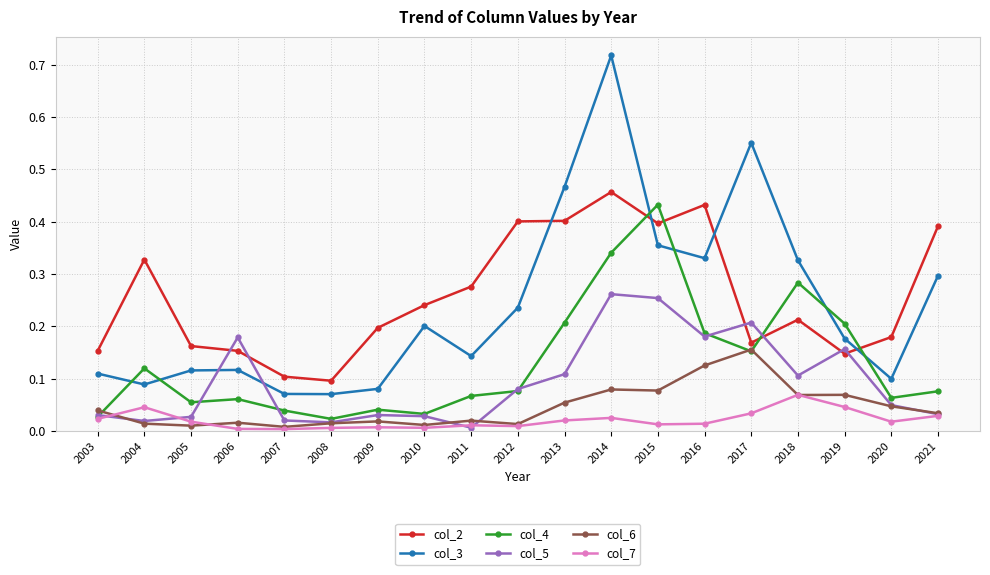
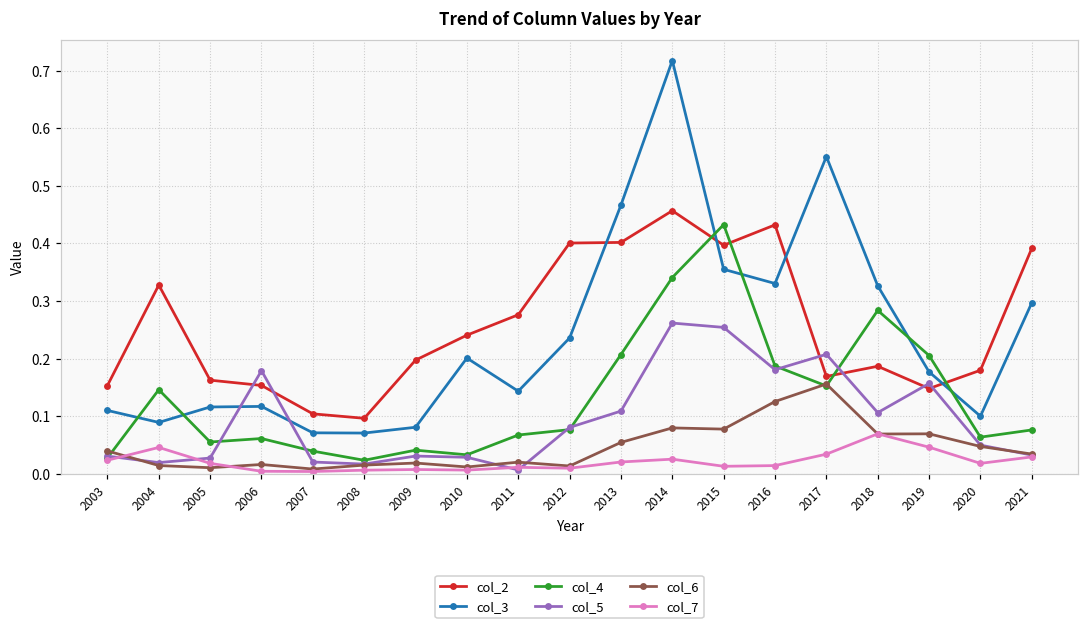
col_4, 2004: 0.12 -> 0.15
col_2, 2018: 0.21 -> 0.19
